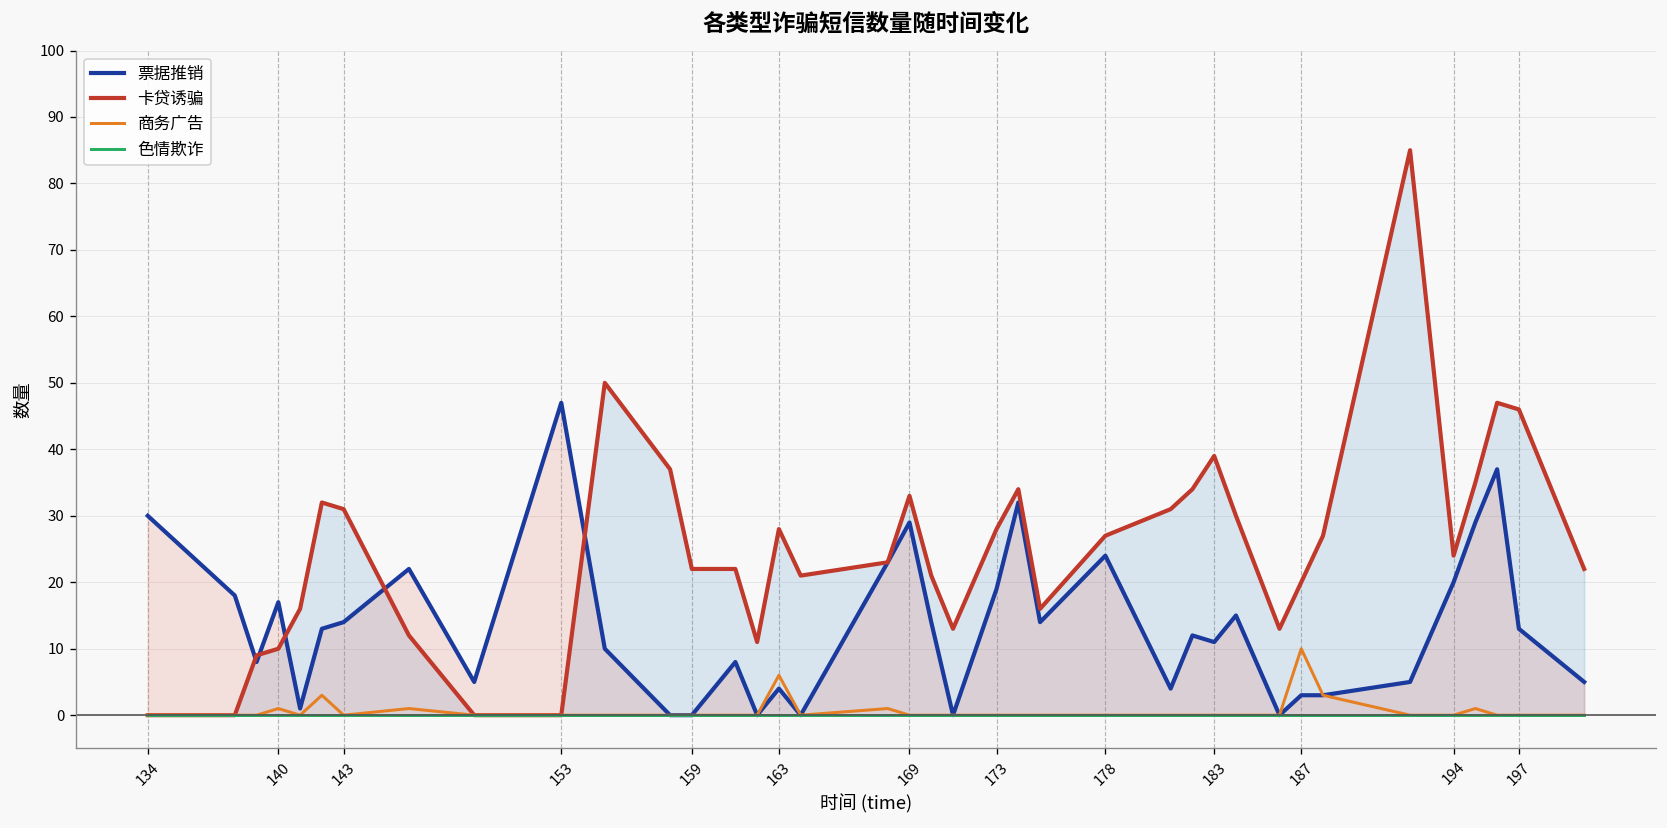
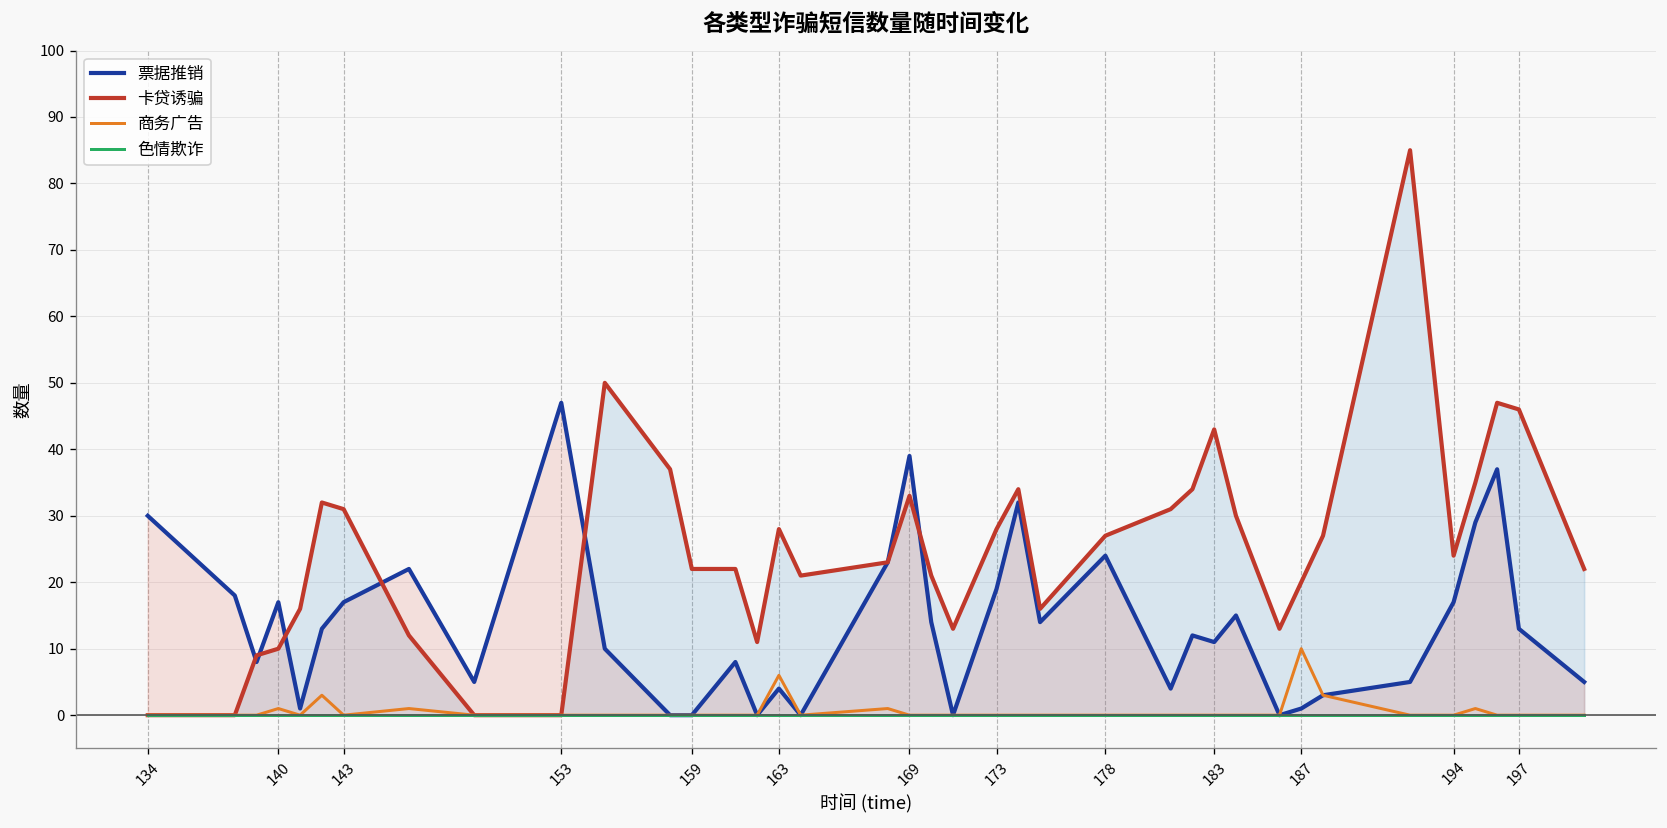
票据推销, 143: 14 -> 17
票据推销, 169: 29 -> 39
卡贷诱骗, 183: 39 -> 43
票据推销, 187: 3 -> 1
票据推销, 194: 20 -> 17
